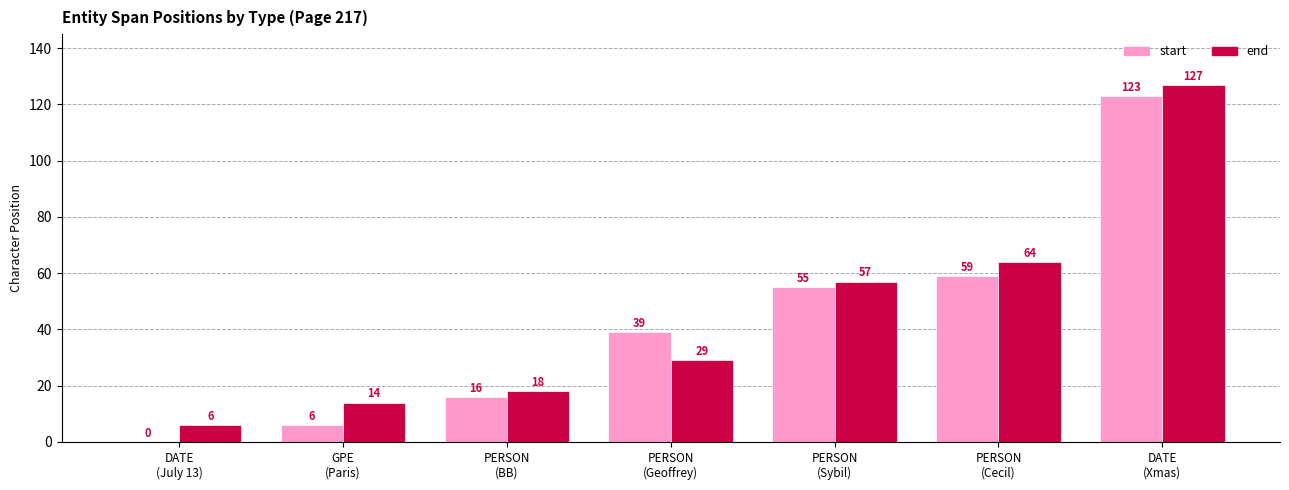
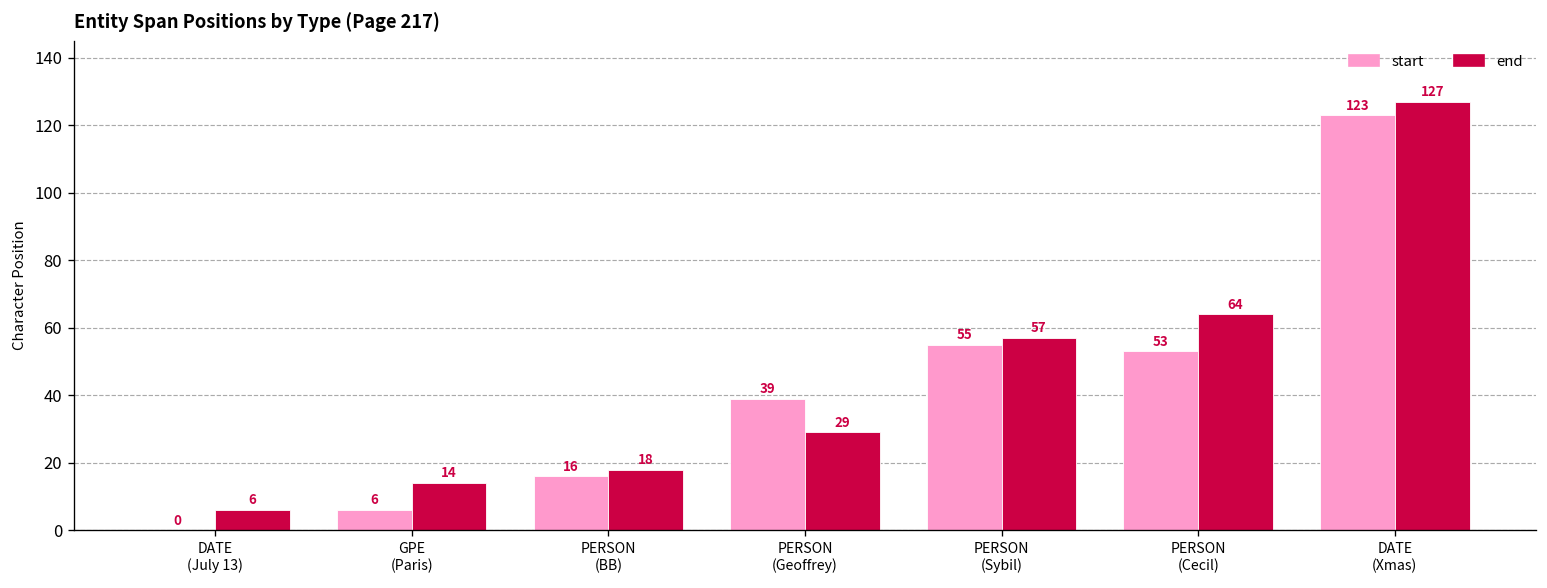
start, PERSON (Cecil): 59 -> 53
